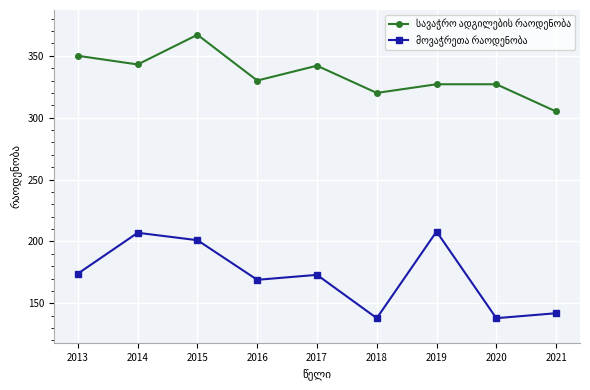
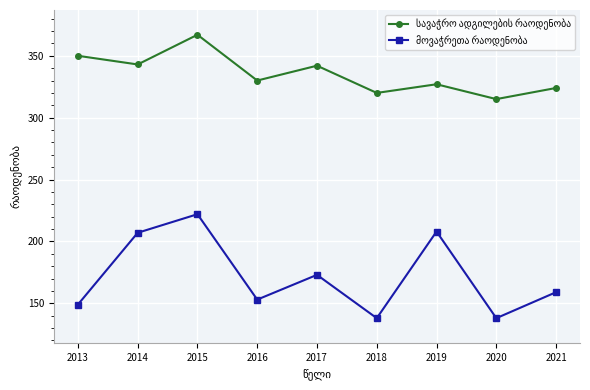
მოვაჭრეთა რაოდენობა, 2013: 174 -> 149
მოვაჭრეთა რაოდენობა, 2015: 201 -> 222
მოვაჭრეთა რაოდენობა, 2016: 169 -> 153
სავაჭრო ადგილების რაოდენობა, 2020: 327 -> 315
სავაჭრო ადგილების რაოდენობა, 2021: 305 -> 324
მოვაჭრეთა რაოდენობა, 2021: 142 -> 159
